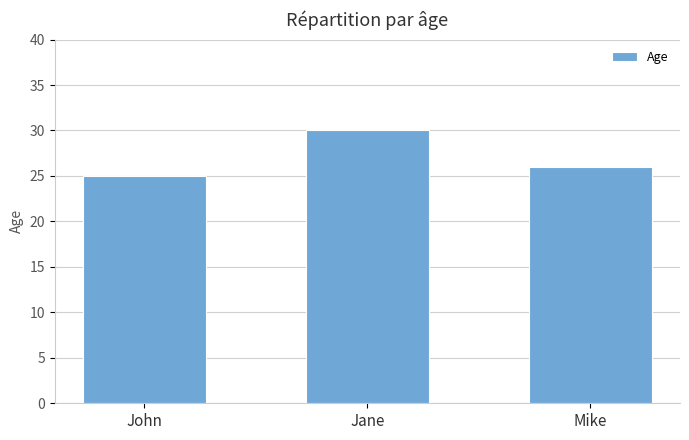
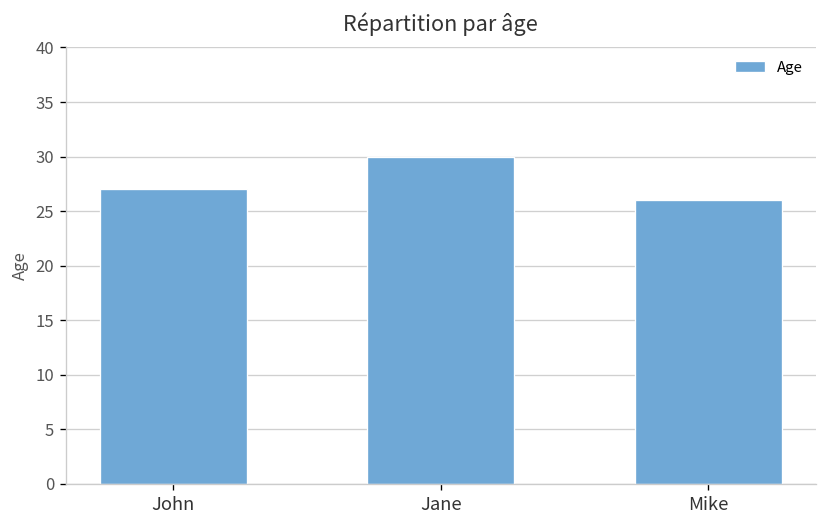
John: 25 -> 27
